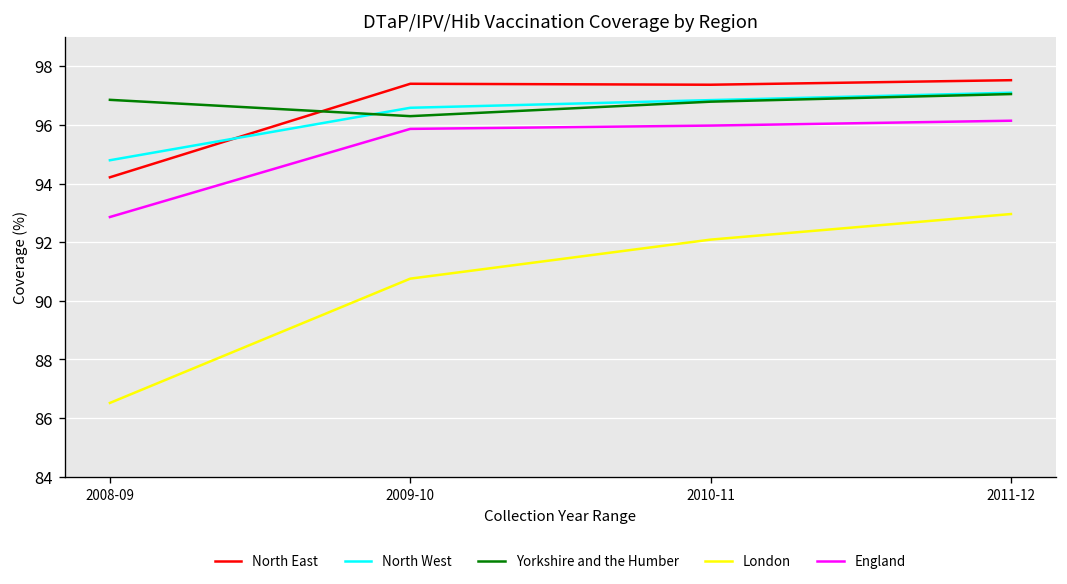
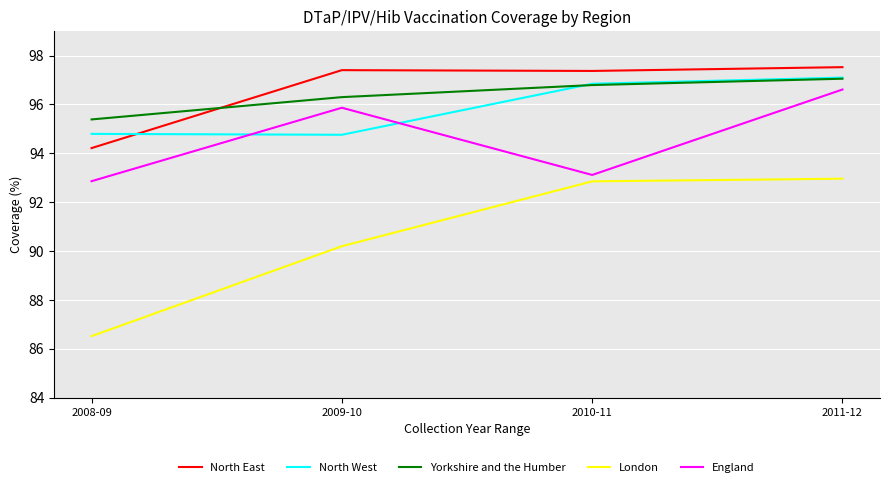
Yorkshire and the Humber, 2008-09: 96.9 -> 95.4
North West, 2009-10: 96.6 -> 94.8
London, 2009-10: 90.8 -> 90.2
London, 2010-11: 92.1 -> 92.9
England, 2010-11: 96.0 -> 93.1
England, 2011-12: 96.1 -> 96.6
